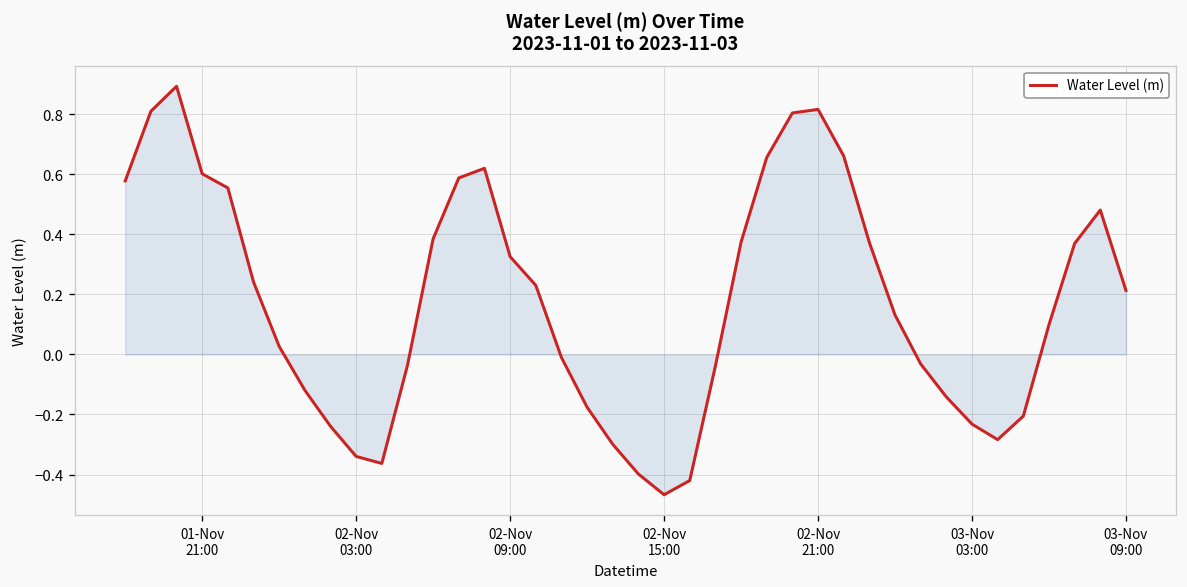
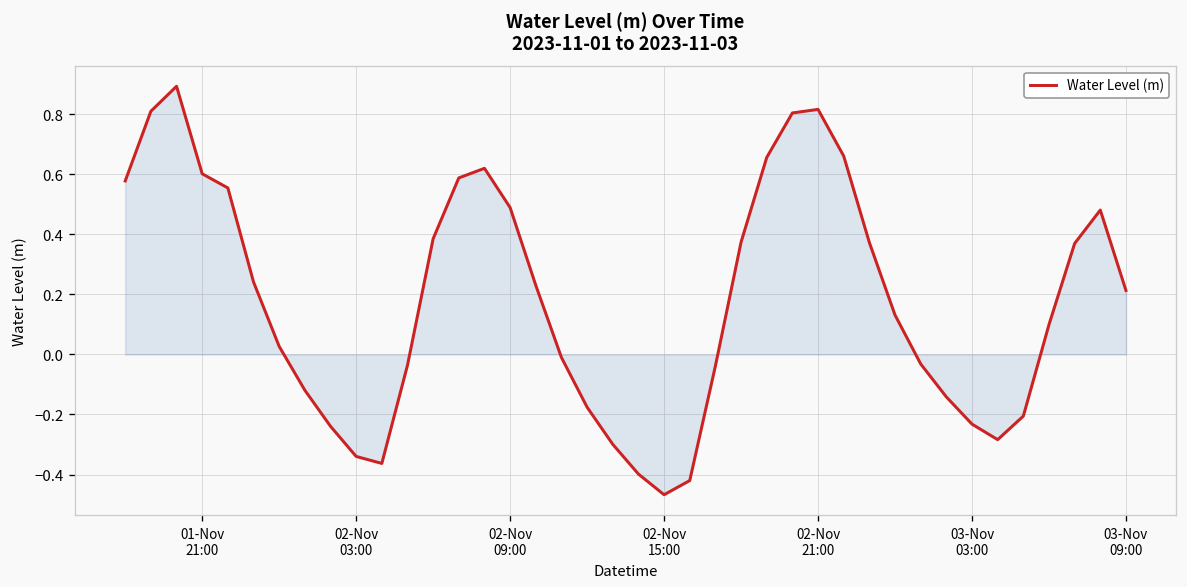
Water Level (m), 02-Nov 09:00: 0.33 -> 0.49
